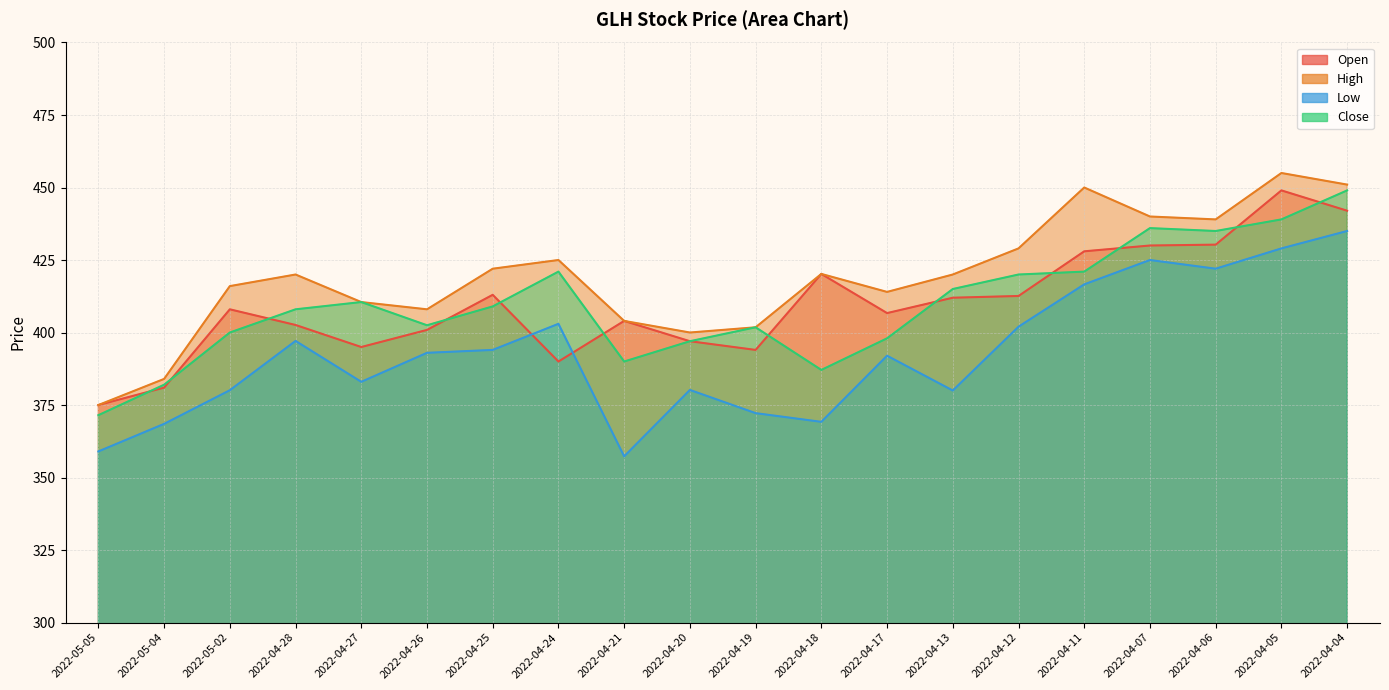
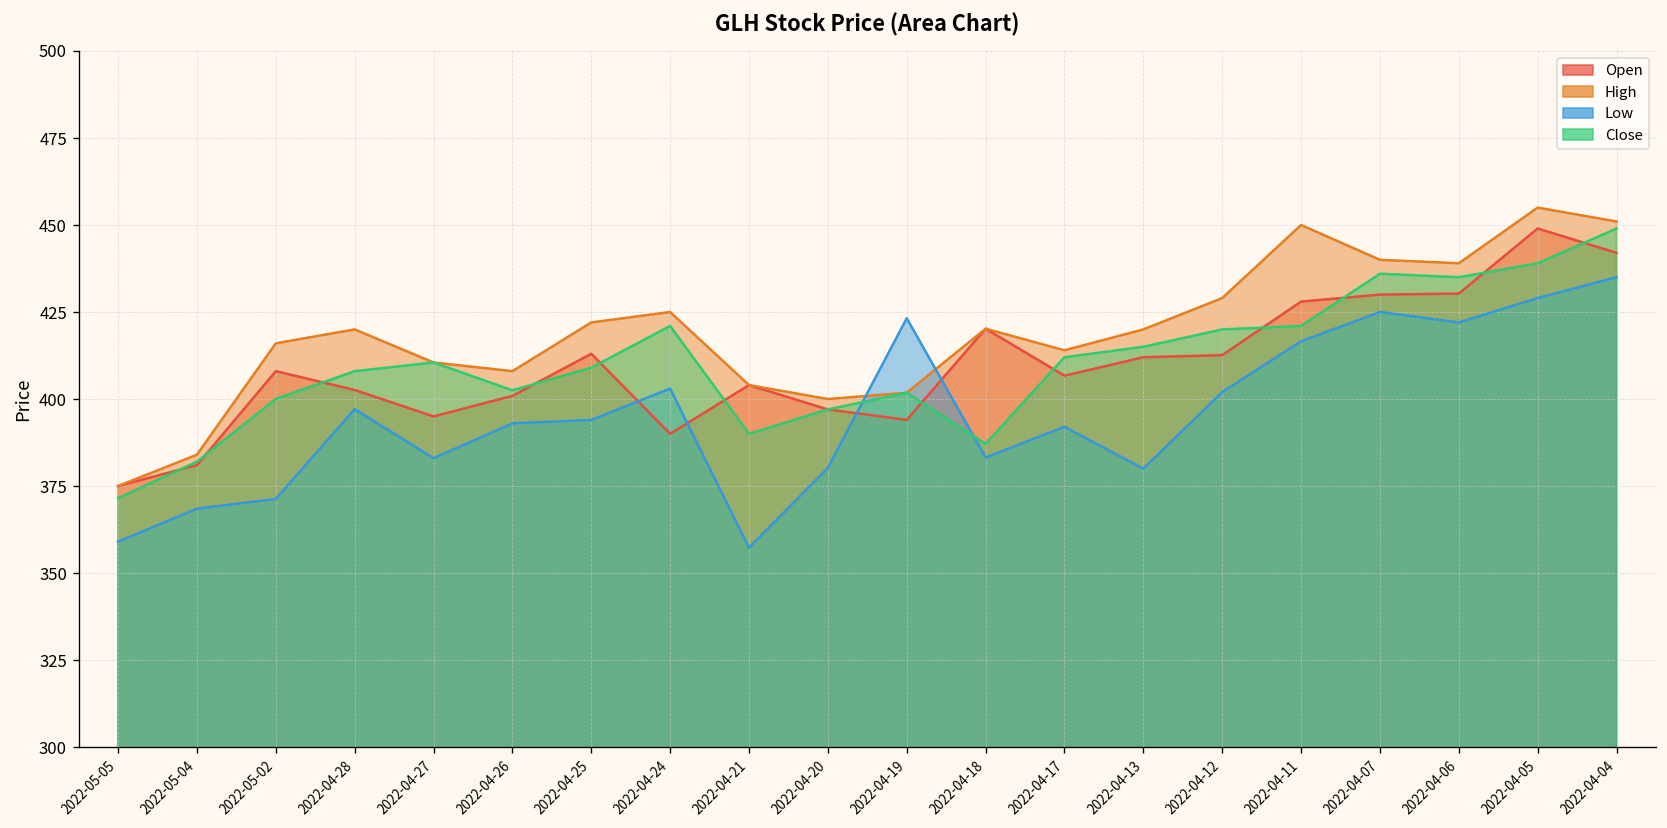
Low, 2022-05-02: 380 -> 371
Low, 2022-04-19: 372 -> 423
Low, 2022-04-18: 369 -> 383
Close, 2022-04-17: 398 -> 412
